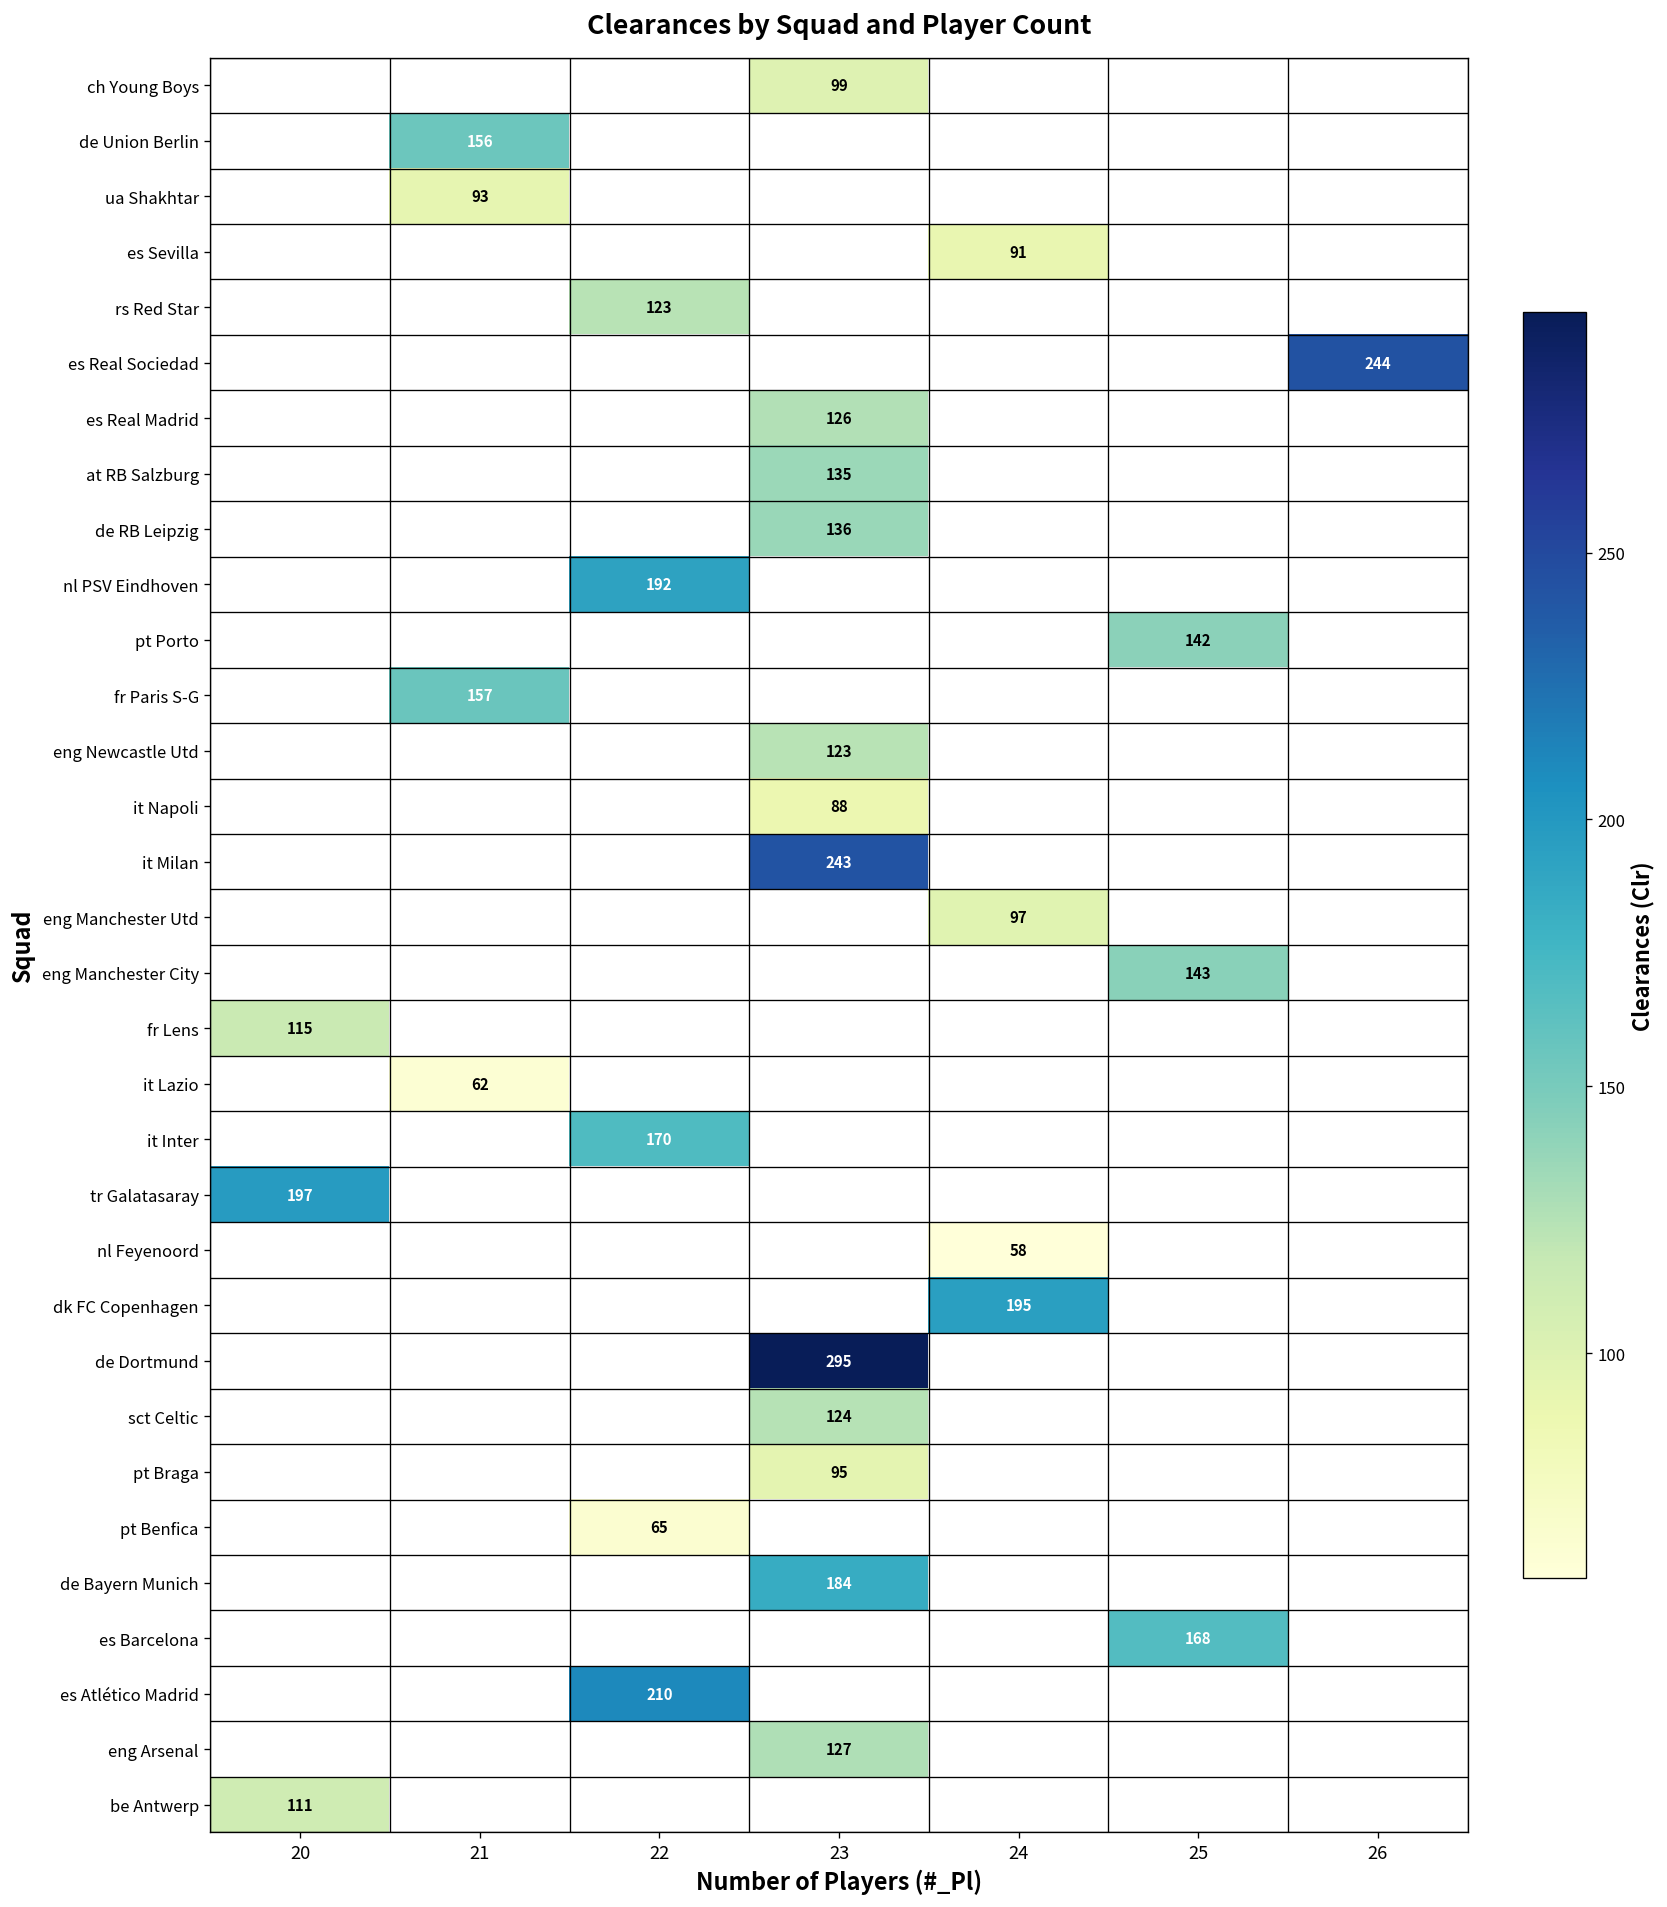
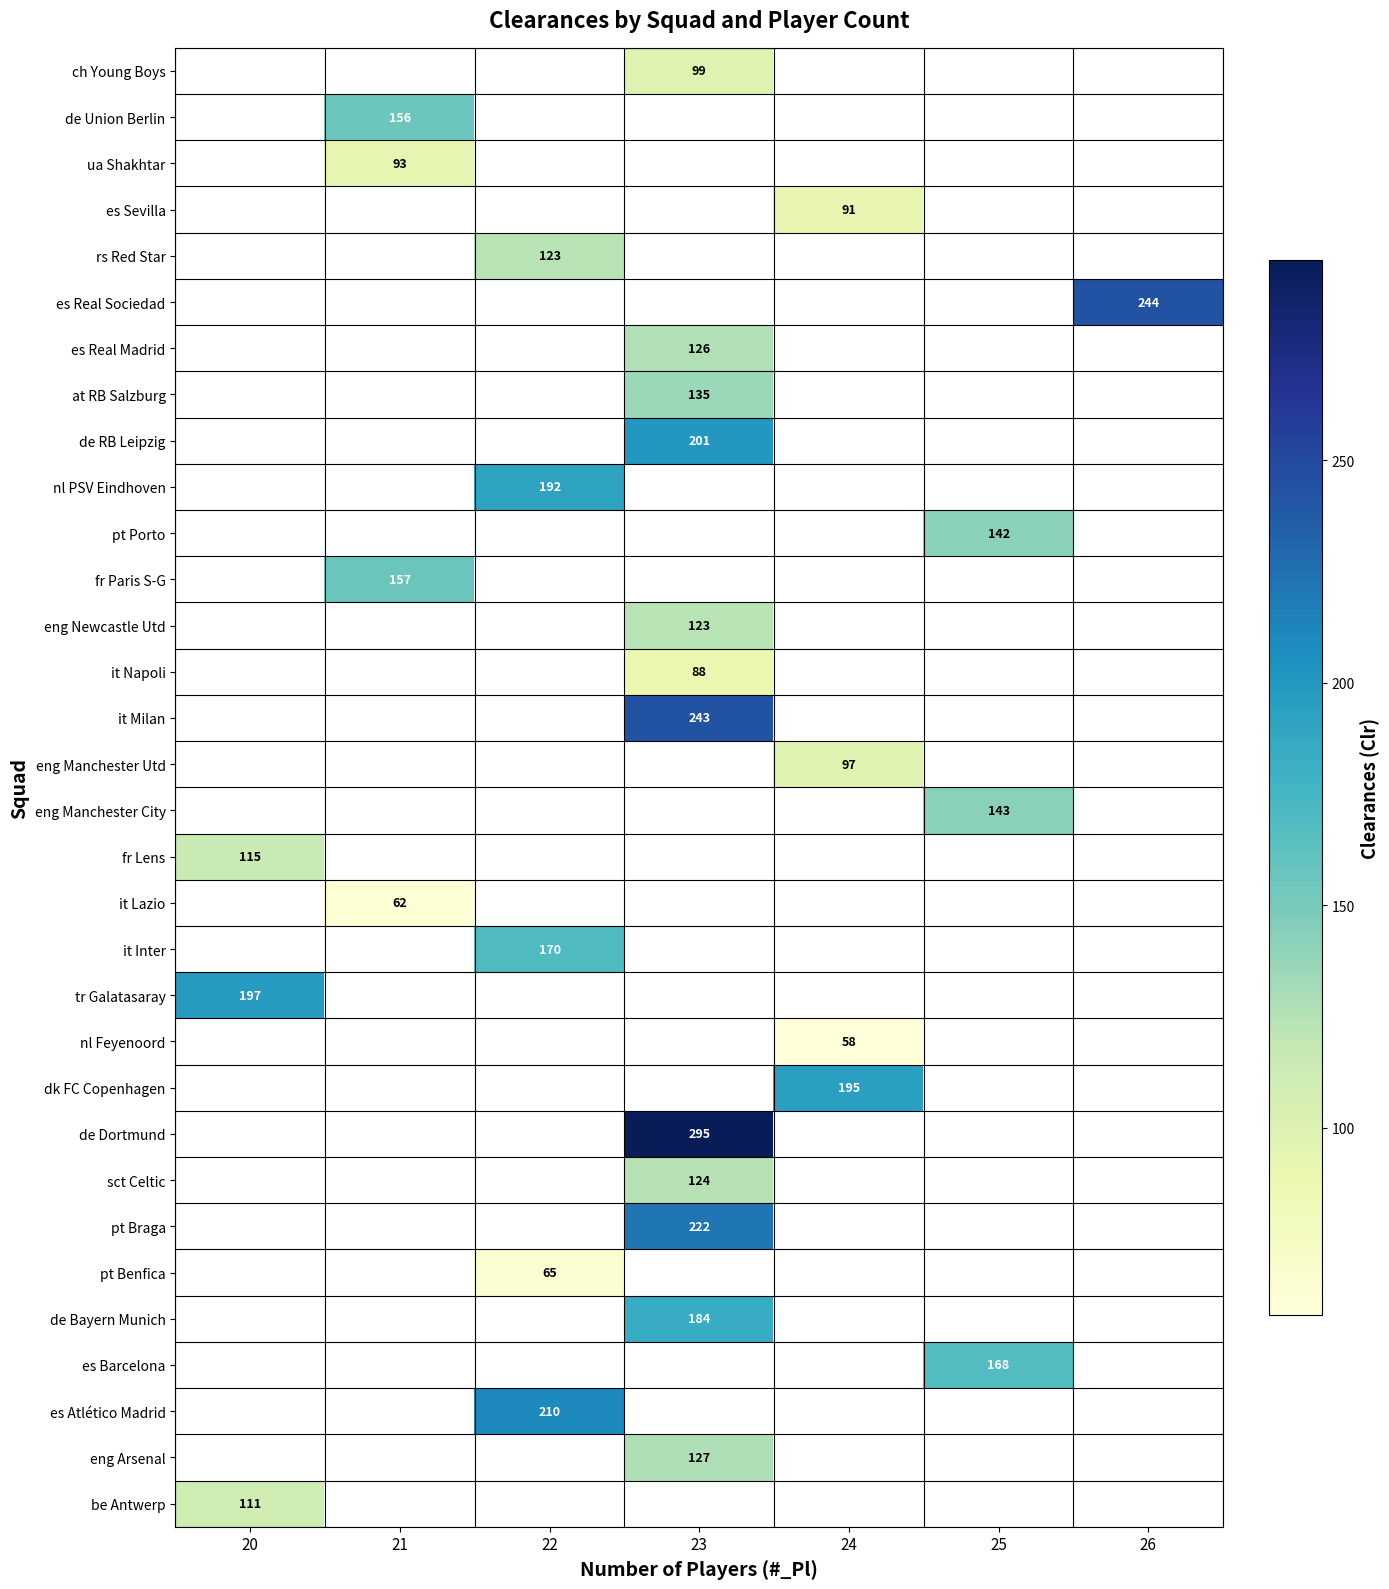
de RB Leipzig, 23: 136 -> 201
pt Braga, 23: 95 -> 222
